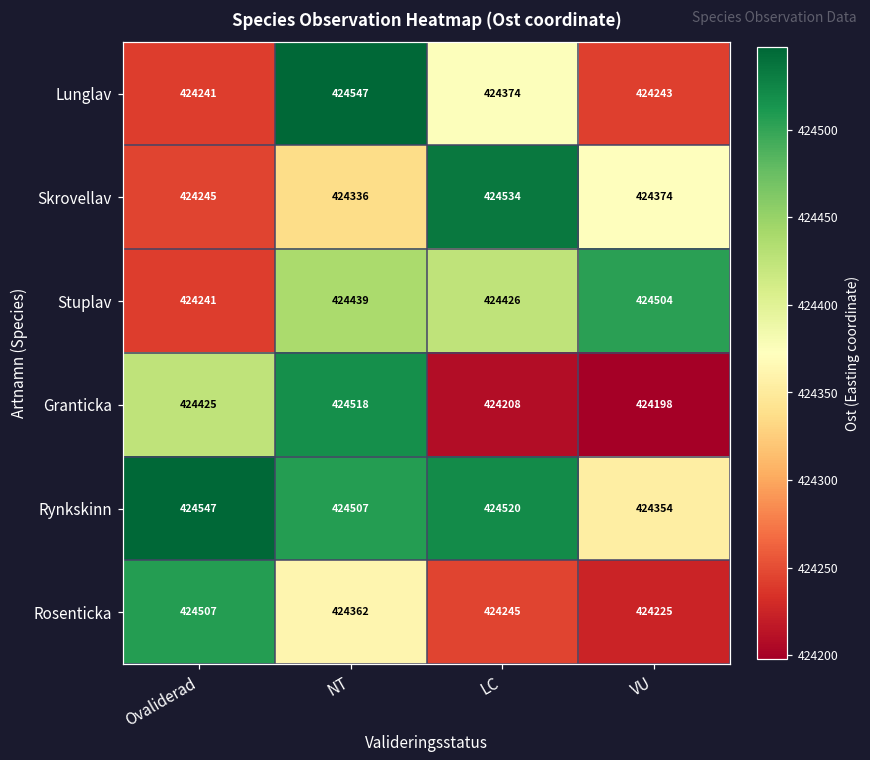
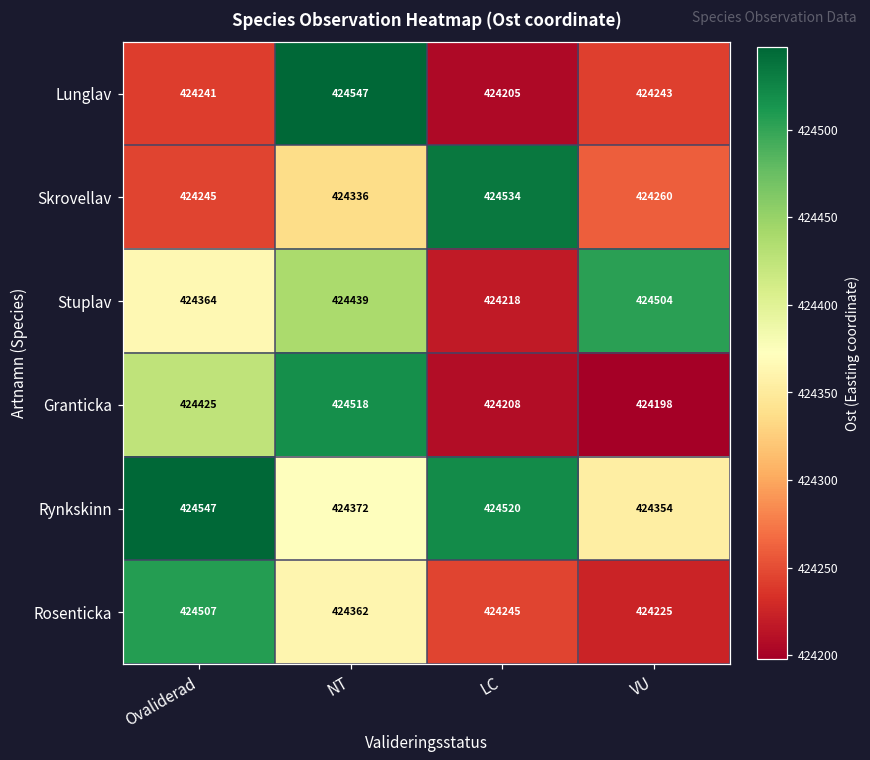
Lunglav, LC: 424374 -> 424205
Skrovellav, VU: 424374 -> 424260
Stuplav, Ovaliderad: 424241 -> 424364
Stuplav, LC: 424426 -> 424218
Rynkskinn, NT: 424507 -> 424372
